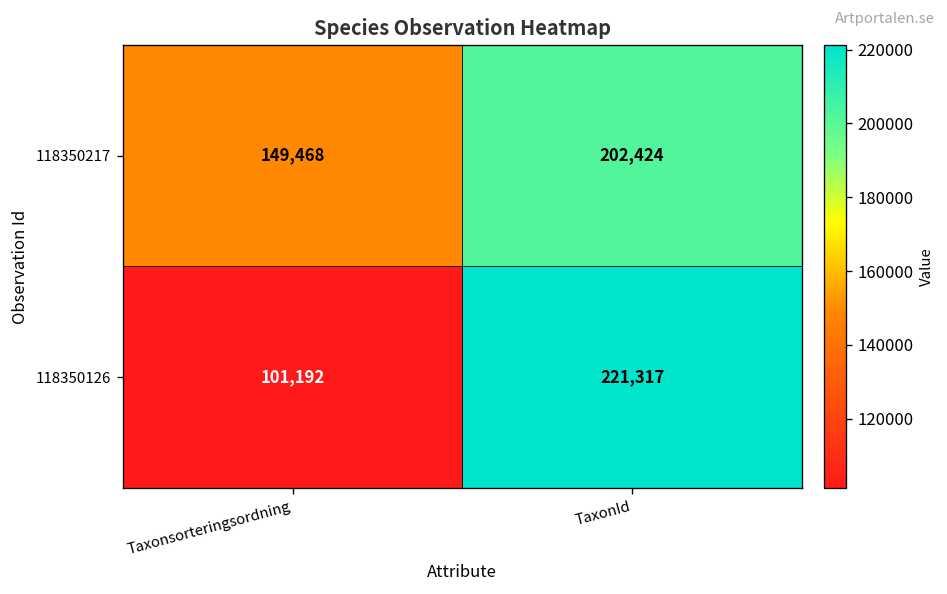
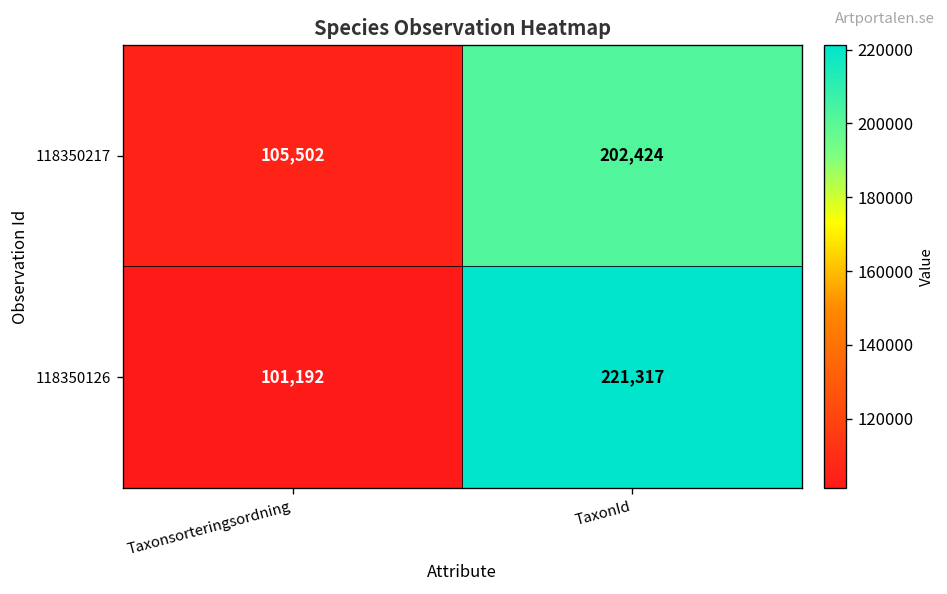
118350217, Taxonsorteringsordning: 149,468 -> 105,502
